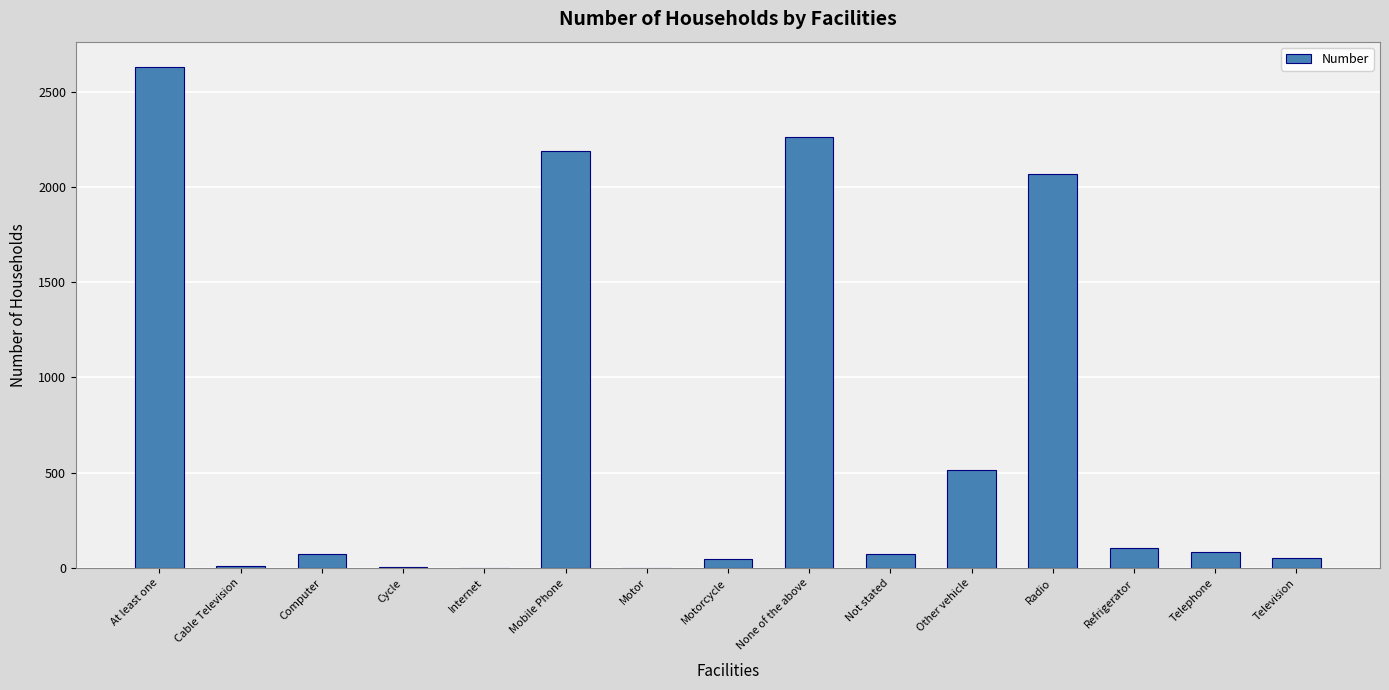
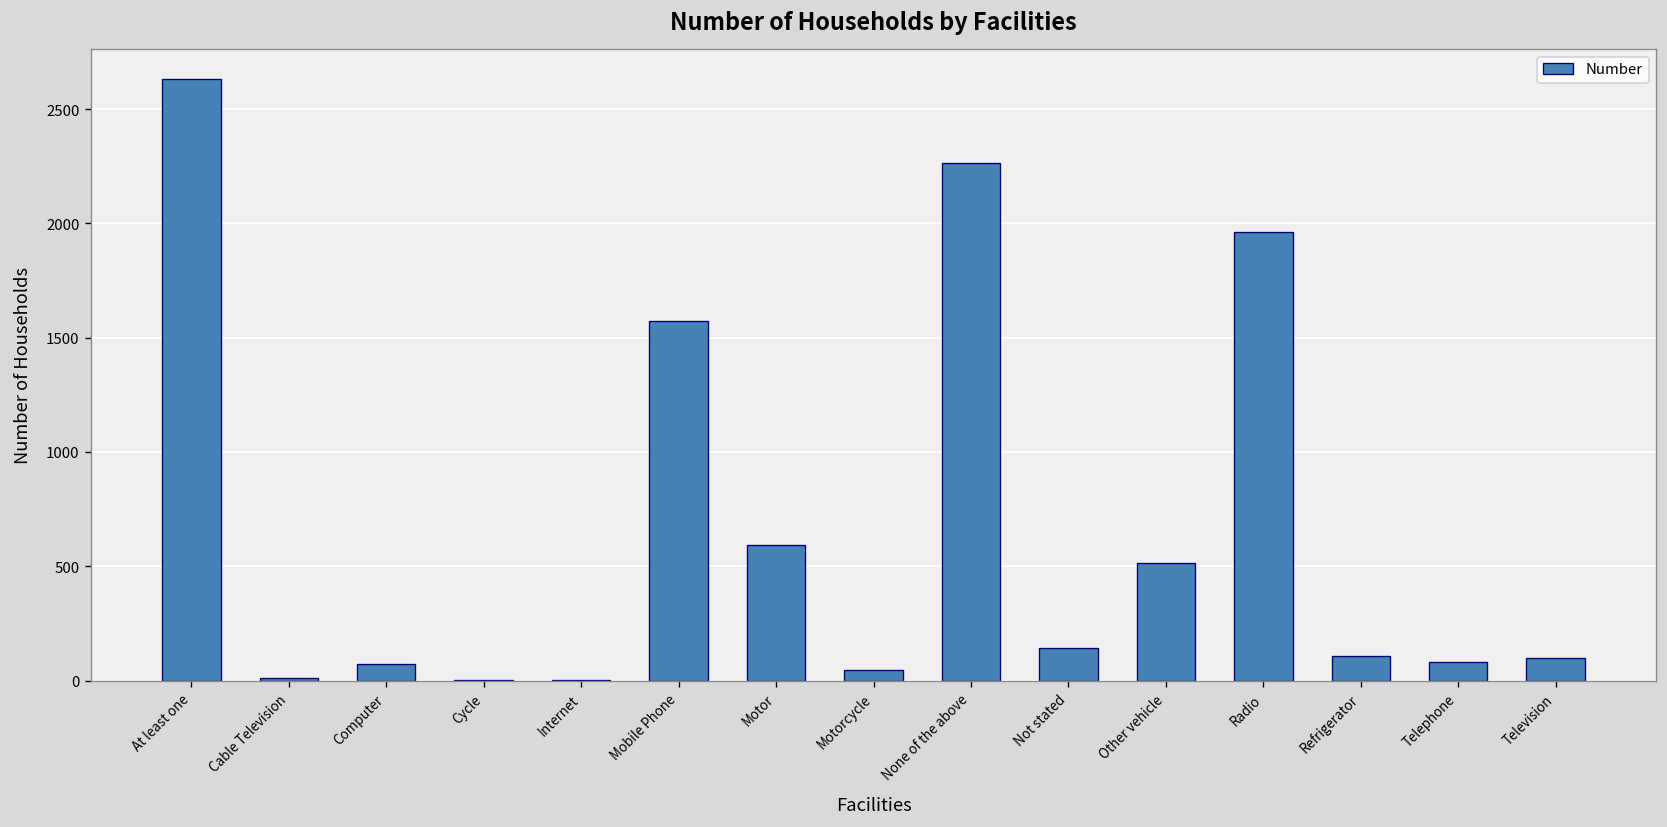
Mobile Phone: 2190 -> 1580
Motor: 0 -> 590
Not stated: 70 -> 140
Radio: 2070 -> 1960
Television: 50 -> 100
